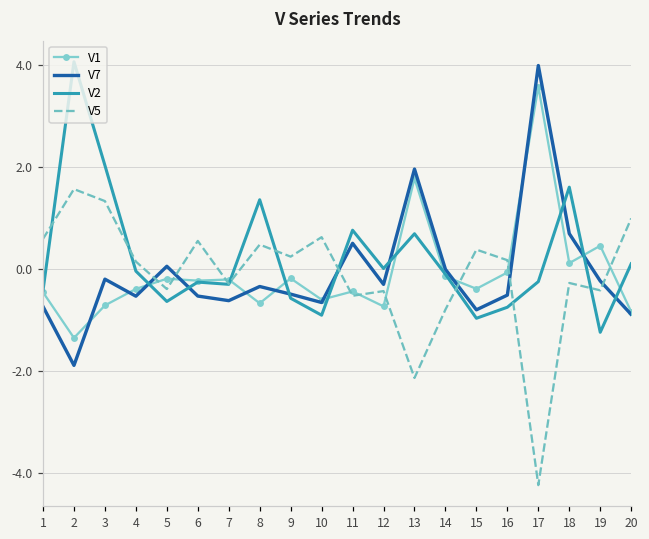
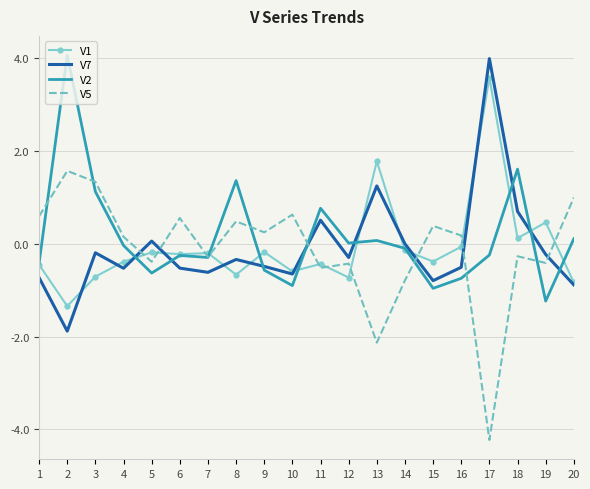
V2, 3: 2.0 -> 1.1
V7, 13: 2.0 -> 1.2
V2, 13: 0.7 -> 0.1
